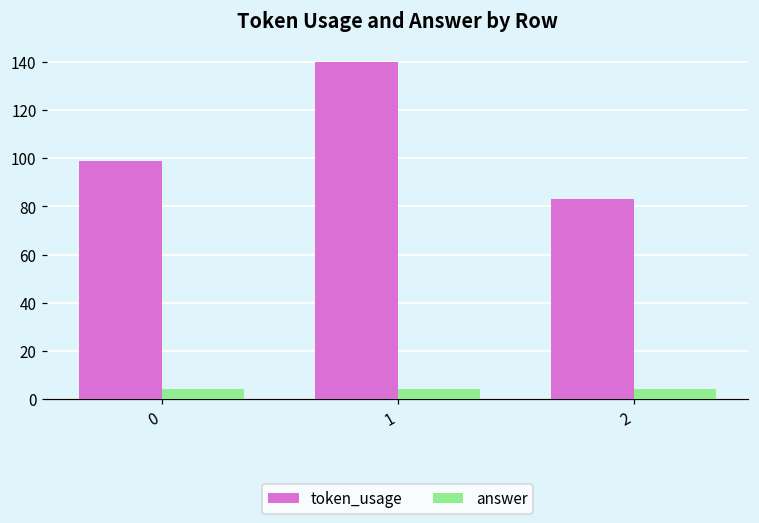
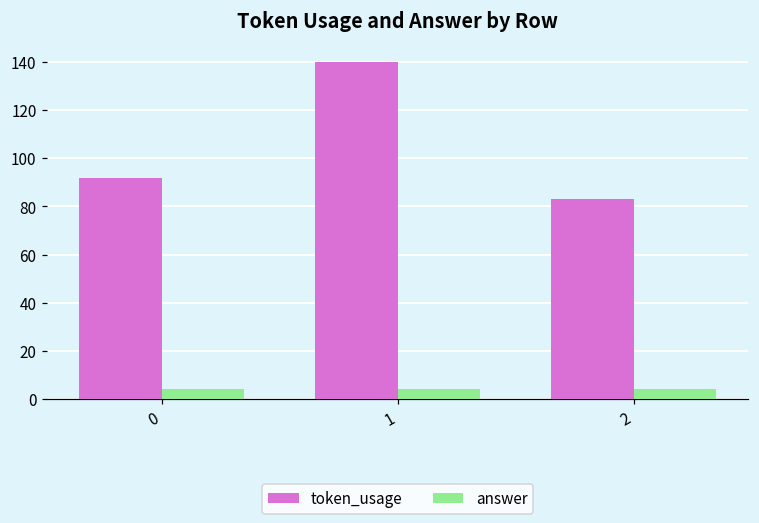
token_usage, 0: 99 -> 92
